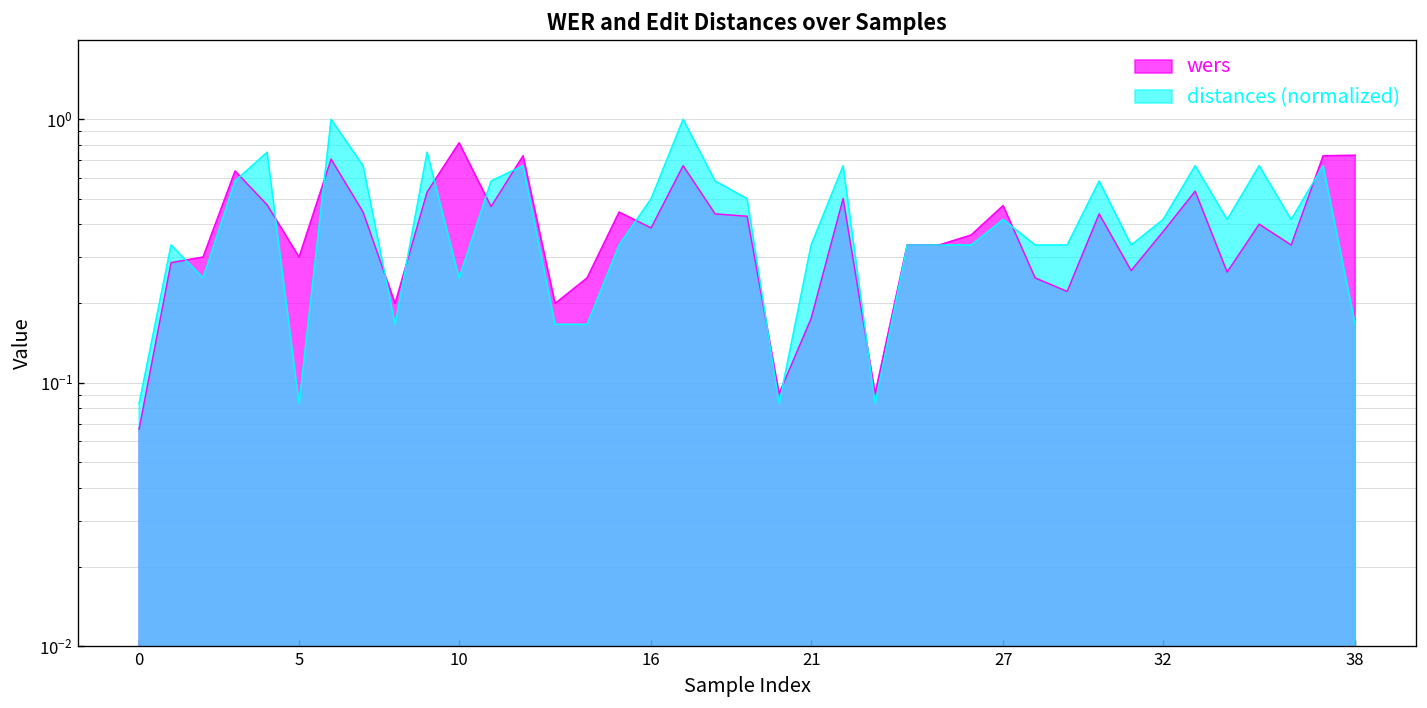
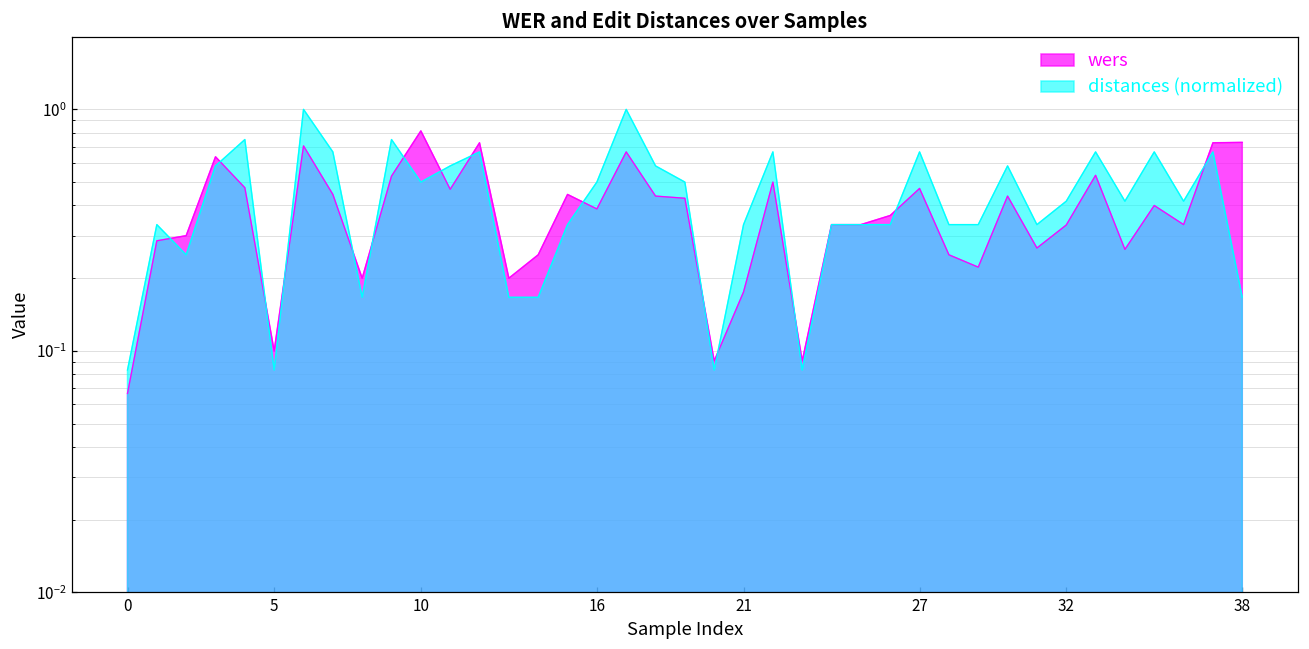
wers, 5: 0.3 -> 0.1
distances (normalized), 10: 0.25 -> 0.50
distances (normalized), 27: 0.42 -> 0.67
wers, 32: 0.38 -> 0.33
